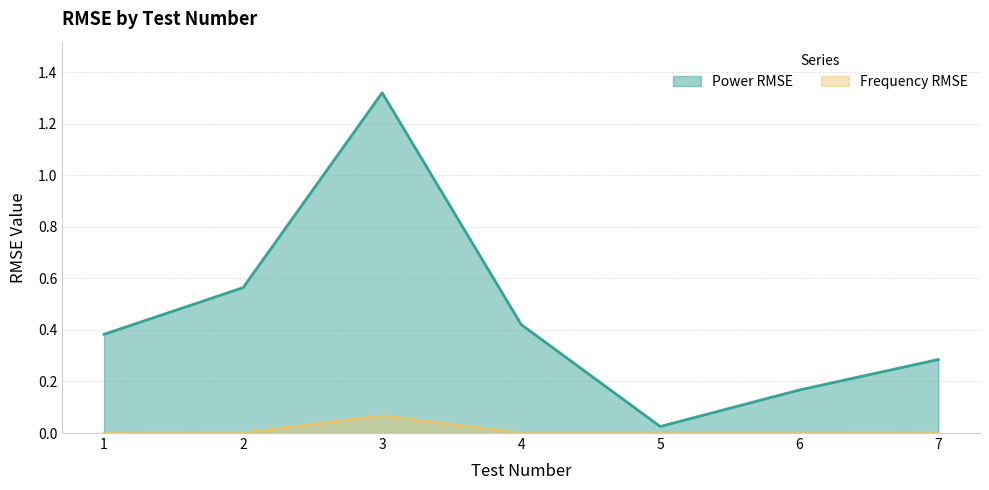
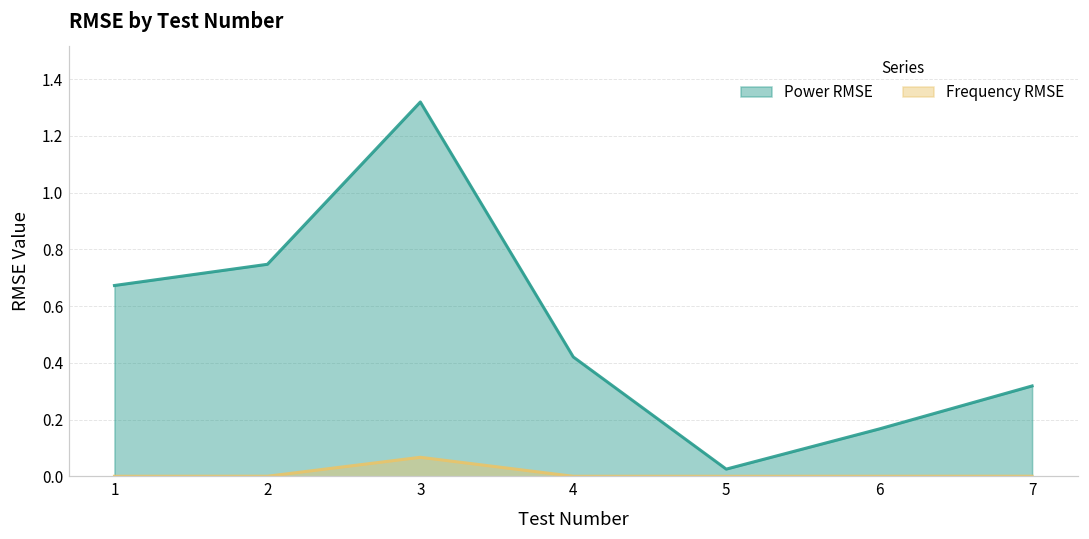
Power RMSE, 1: 0.38 -> 0.67
Power RMSE, 2: 0.56 -> 0.75
Power RMSE, 7: 0.29 -> 0.32
